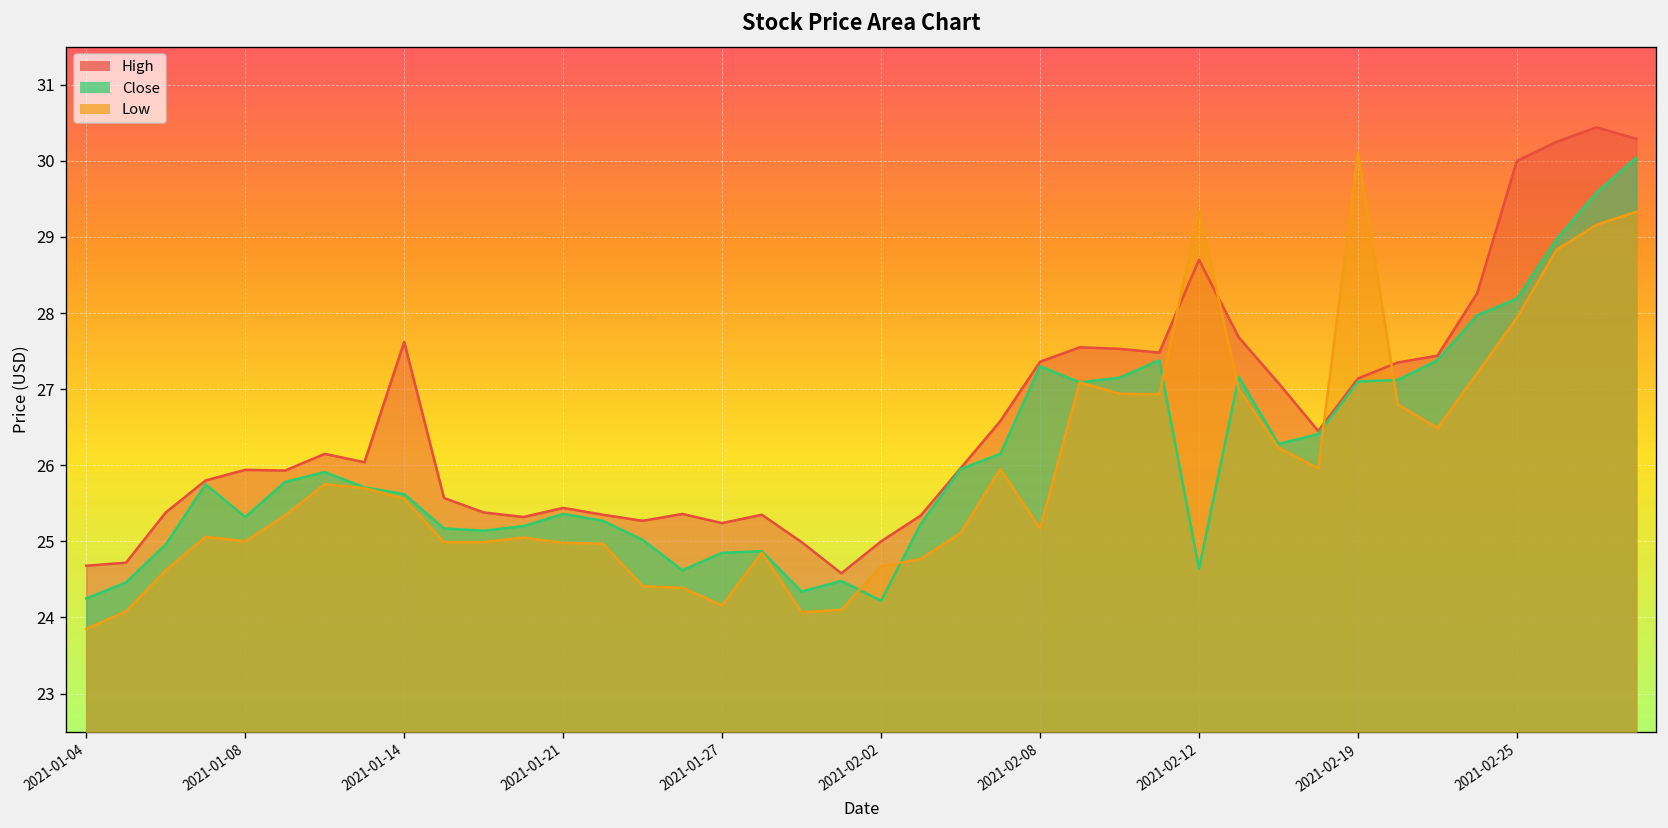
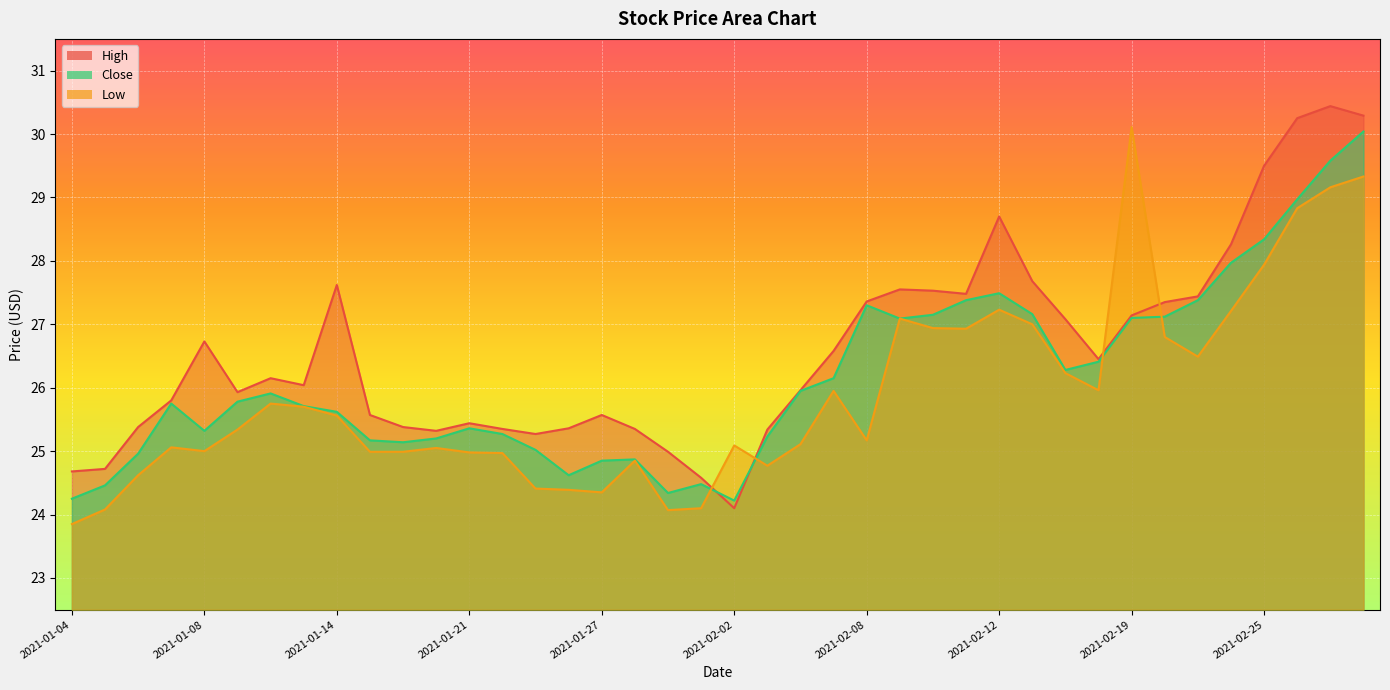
High, 2021-01-08: 25.9 -> 26.7
High, 2021-01-27: 25.2 -> 25.6
Low, 2021-01-27: 24.2 -> 24.4
High, 2021-02-02: 25.0 -> 24.1
Low, 2021-02-02: 24.7 -> 25.1
Close, 2021-02-12: 24.6 -> 27.5
Low, 2021-02-12: 29.3 -> 27.2
High, 2021-02-25: 30.0 -> 29.5
Close, 2021-02-25: 28.2 -> 28.3
